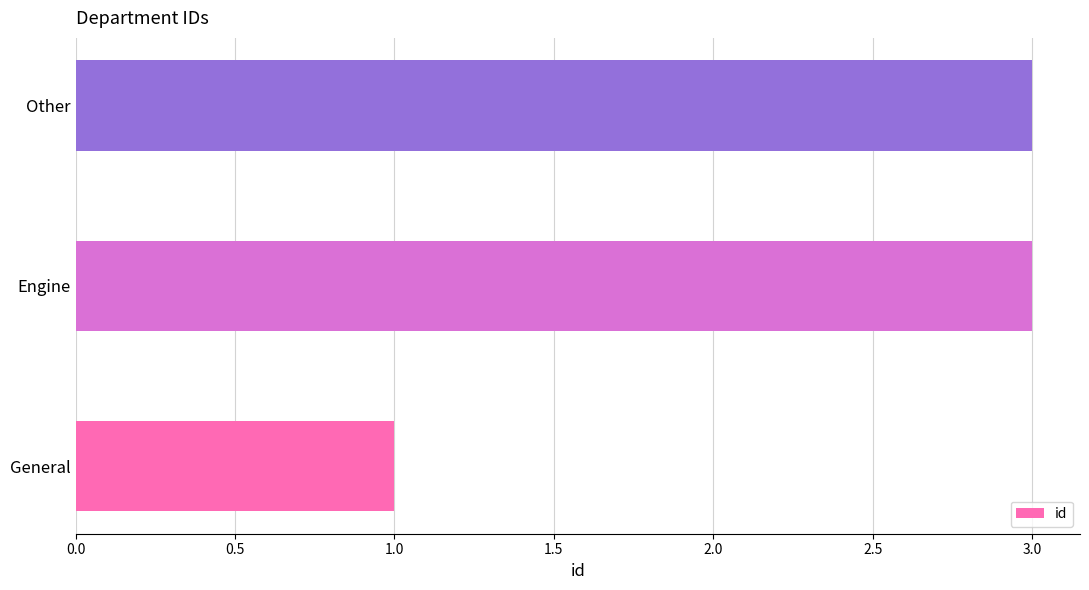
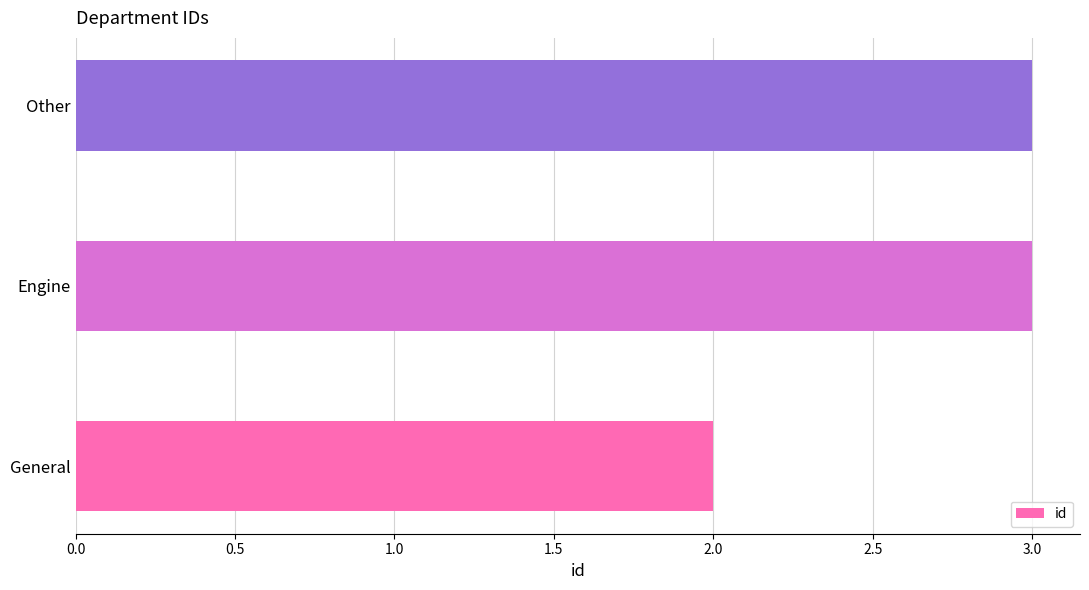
General: 1 -> 2
